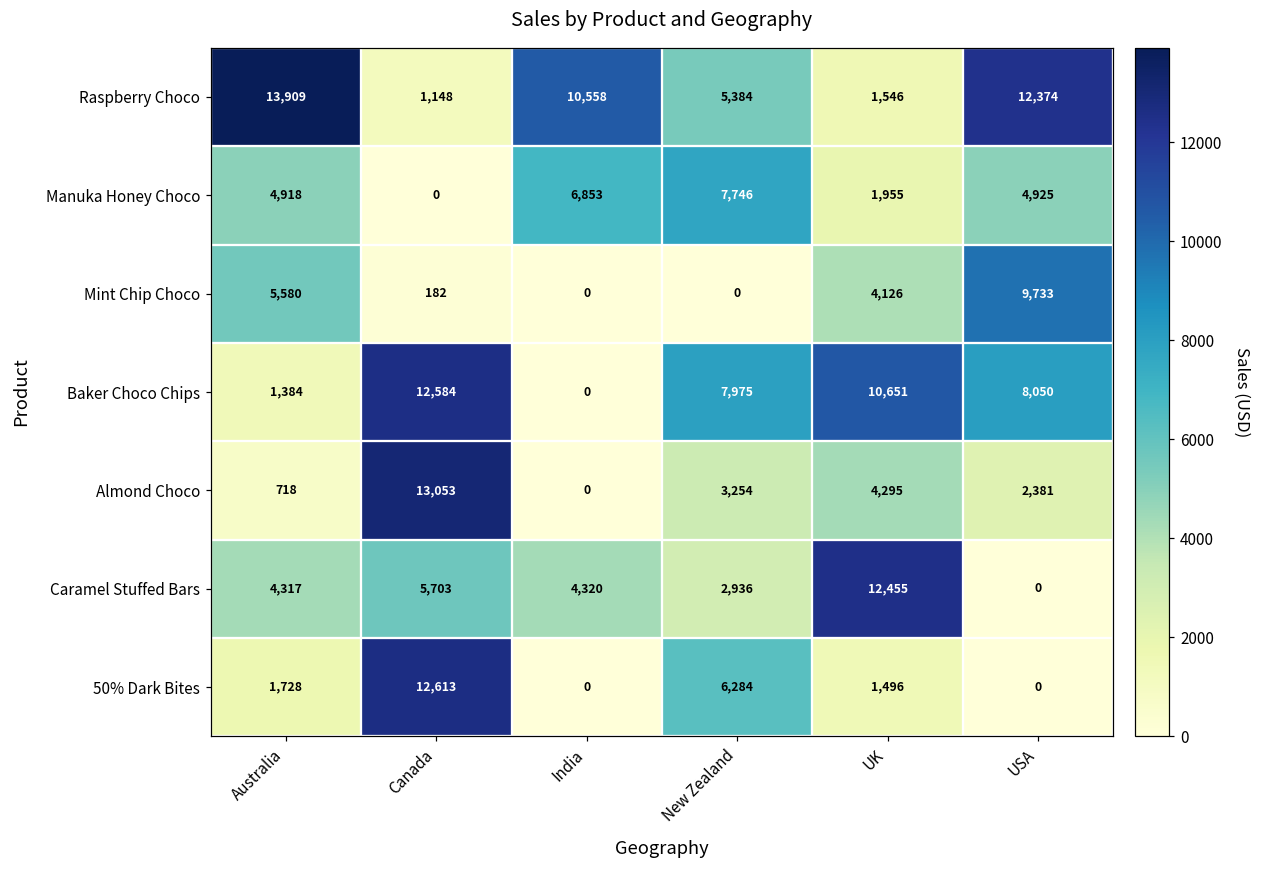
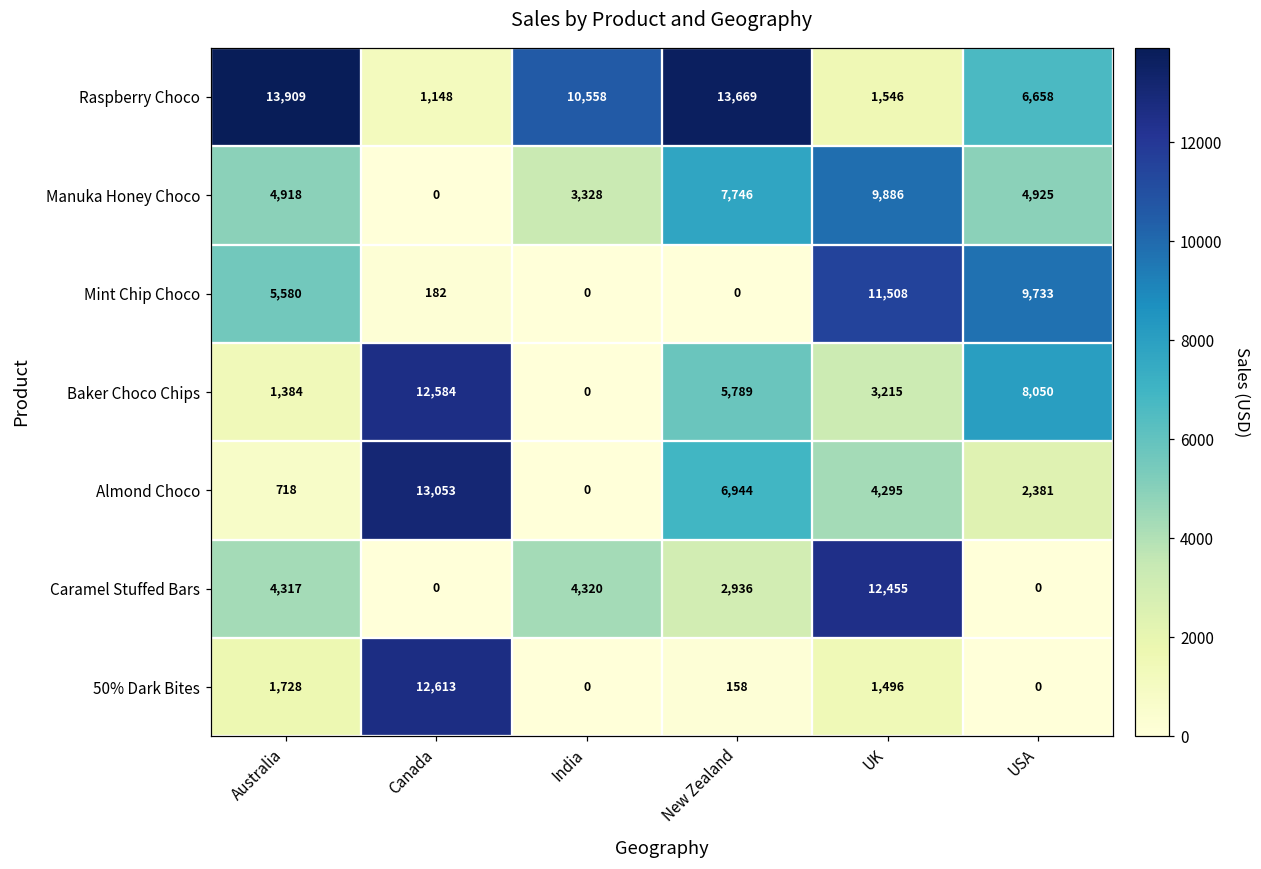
Raspberry Choco, New Zealand: 5,384 -> 13,669
Raspberry Choco, USA: 12,374 -> 6,658
Manuka Honey Choco, India: 6,853 -> 3,328
Manuka Honey Choco, UK: 1,955 -> 9,886
Mint Chip Choco, UK: 4,126 -> 11,508
Baker Choco Chips, New Zealand: 7,975 -> 5,789
Baker Choco Chips, UK: 10,651 -> 3,215
Almond Choco, New Zealand: 3,254 -> 6,944
Caramel Stuffed Bars, Canada: 5,703 -> 0
50% Dark Bites, New Zealand: 6,284 -> 158
